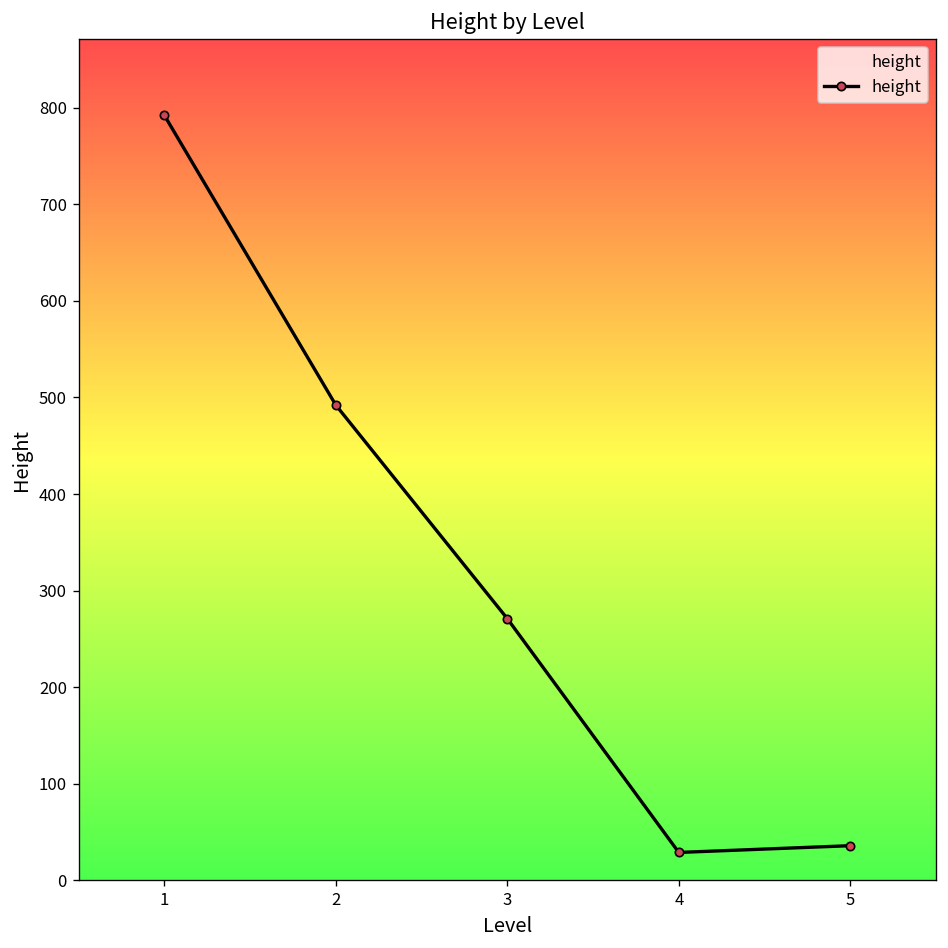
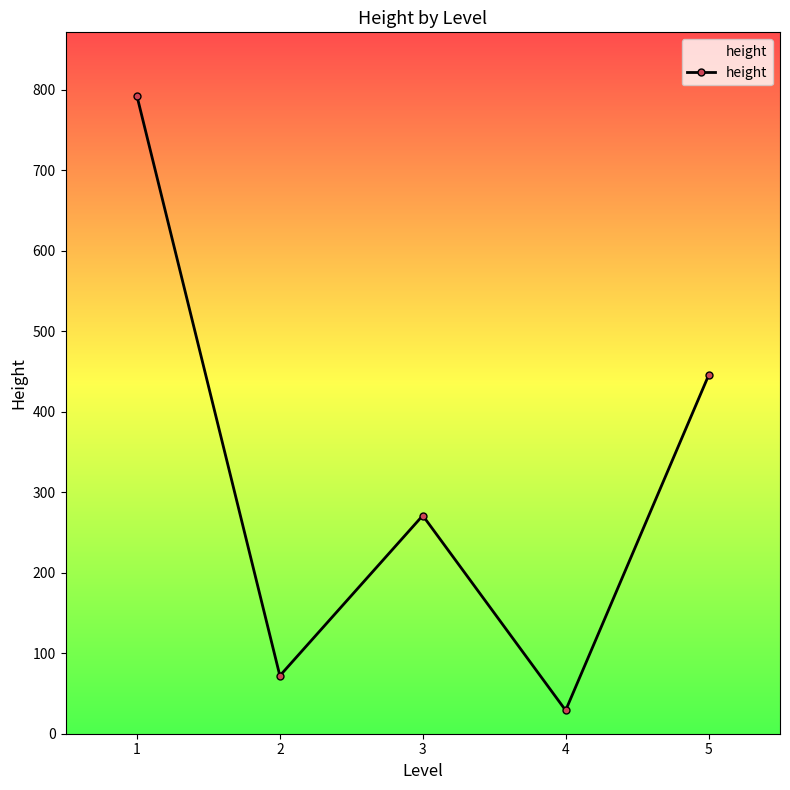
2: 490 -> 70
5: 40 -> 450
